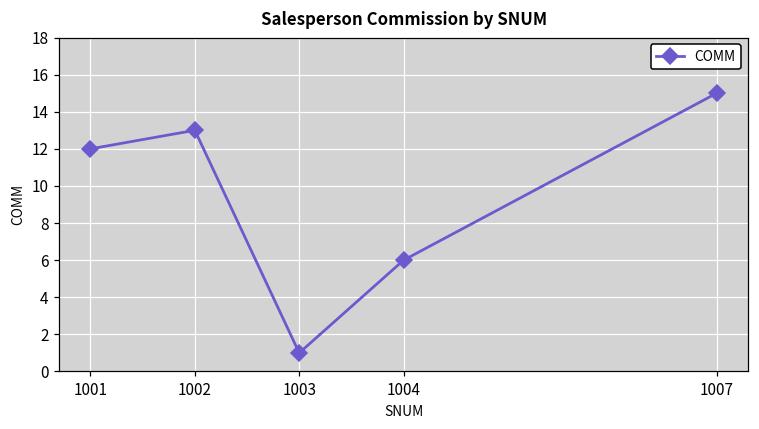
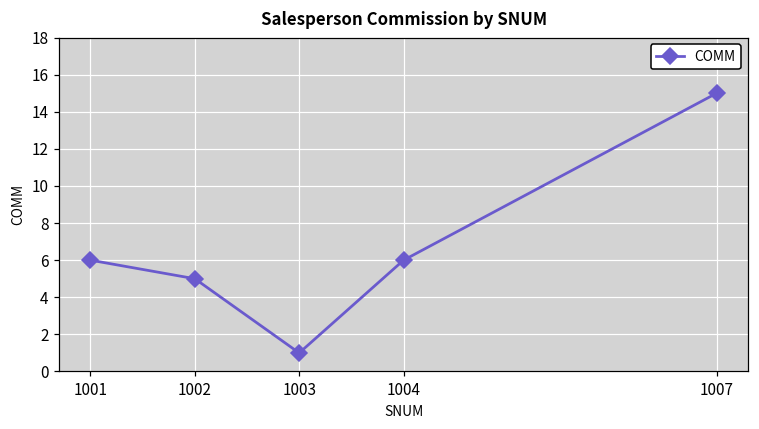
1001: 12 -> 6
1002: 13 -> 5
